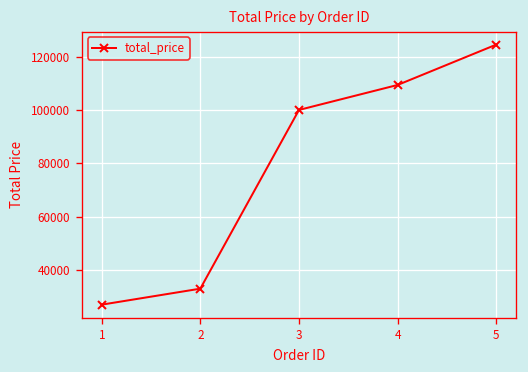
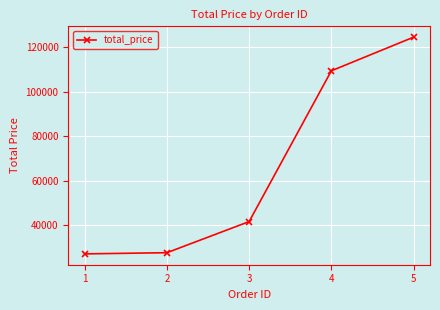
2: 33000 -> 28000
3: 100000 -> 42000
